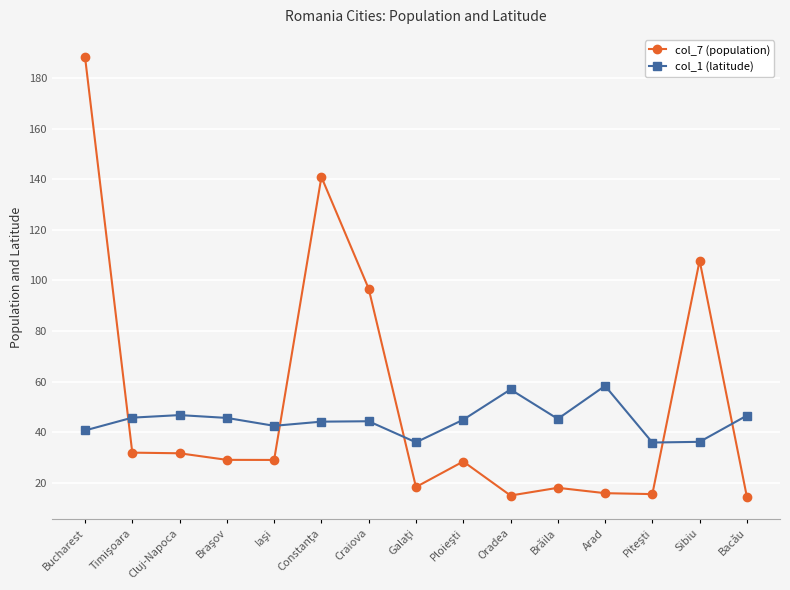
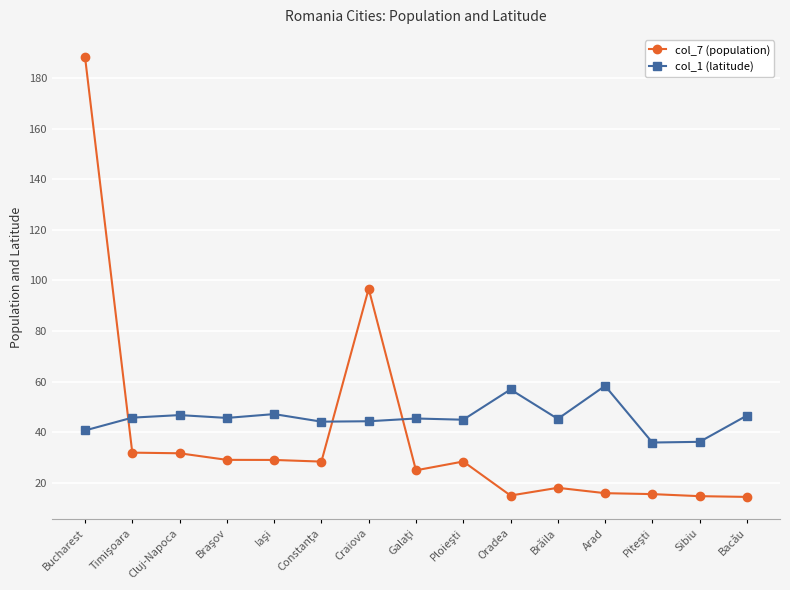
col_1 (latitude), Iaşi: 43 -> 47
col_7 (population), Constanţa: 141 -> 28
col_7 (population), Galaţi: 18 -> 25
col_1 (latitude), Galaţi: 36 -> 45
col_7 (population), Sibiu: 108 -> 15
